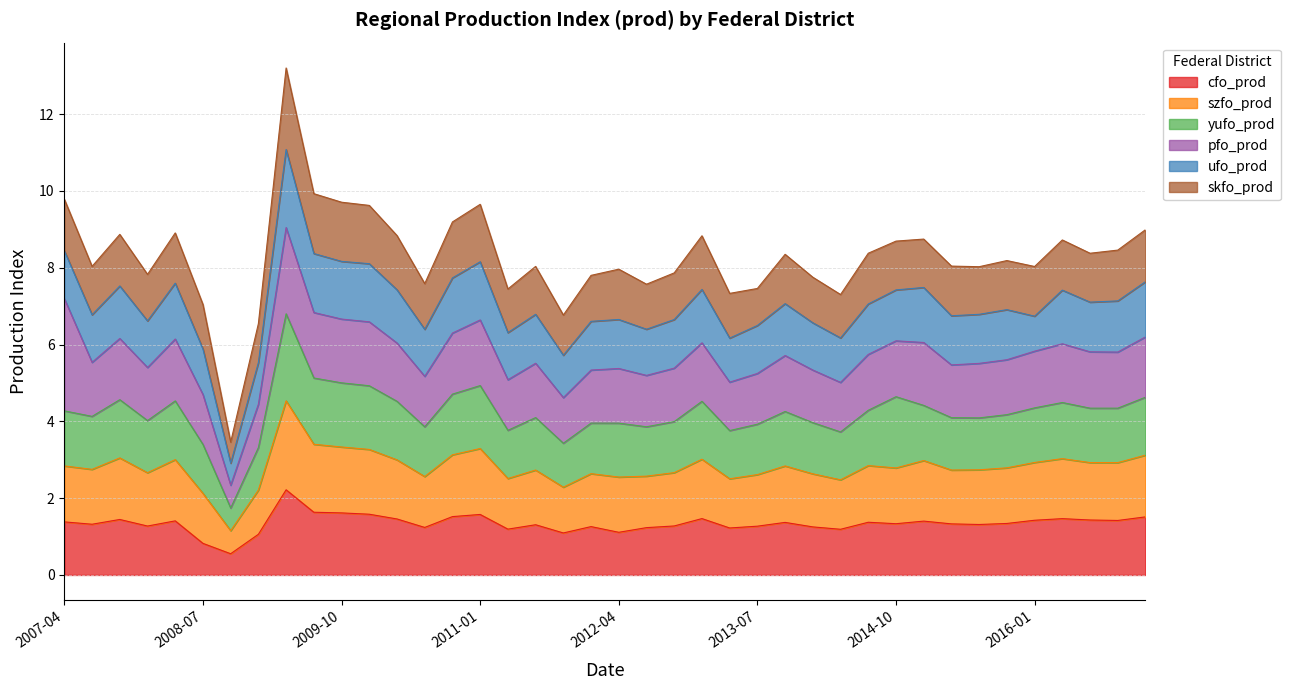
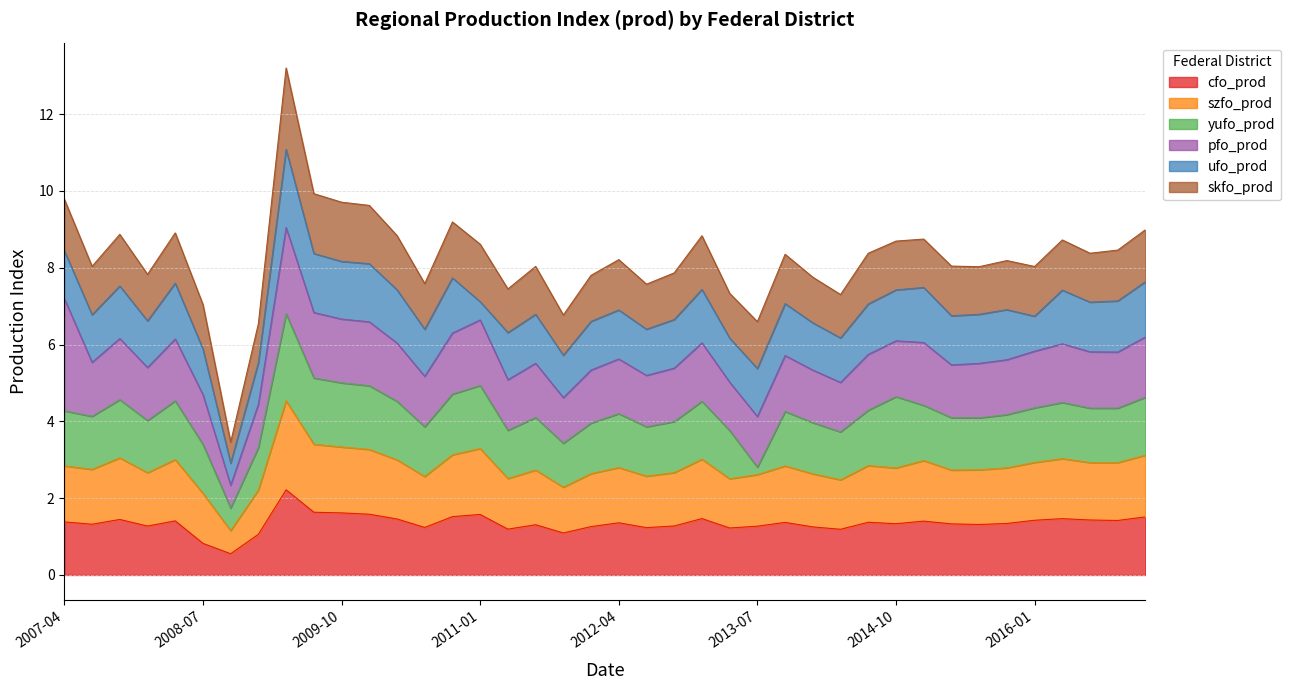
ufo_prod, 2011-01: 1.5 -> 0.5
cfo_prod, 2012-04: 1.1 -> 1.4
yufo_prod, 2013-07: 1.3 -> 0.2
skfo_prod, 2013-07: 1.0 -> 1.2
